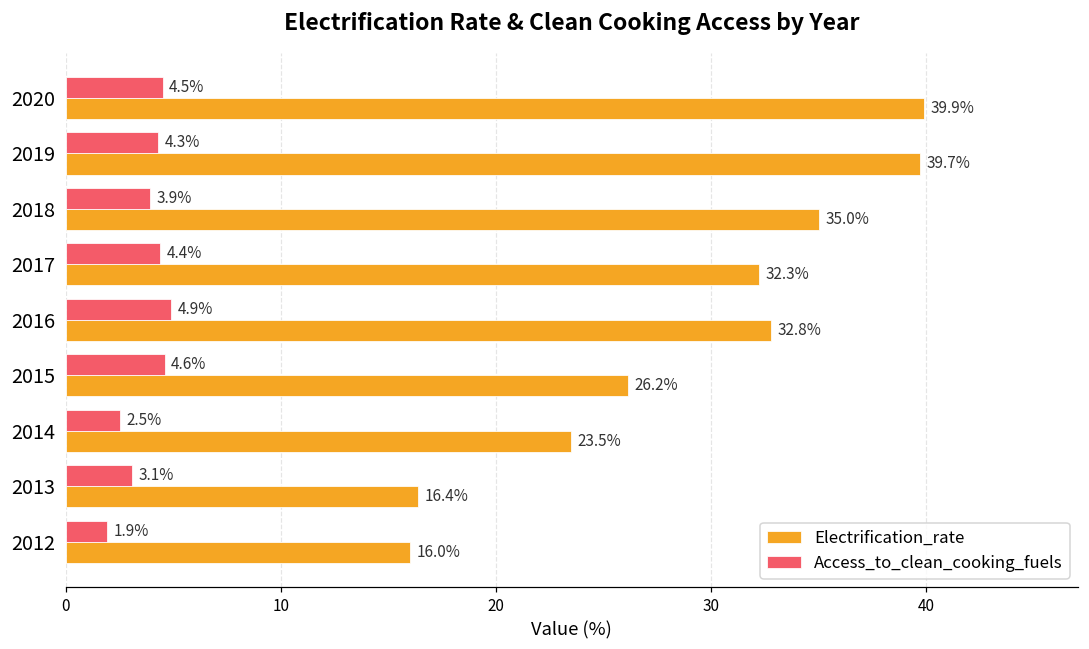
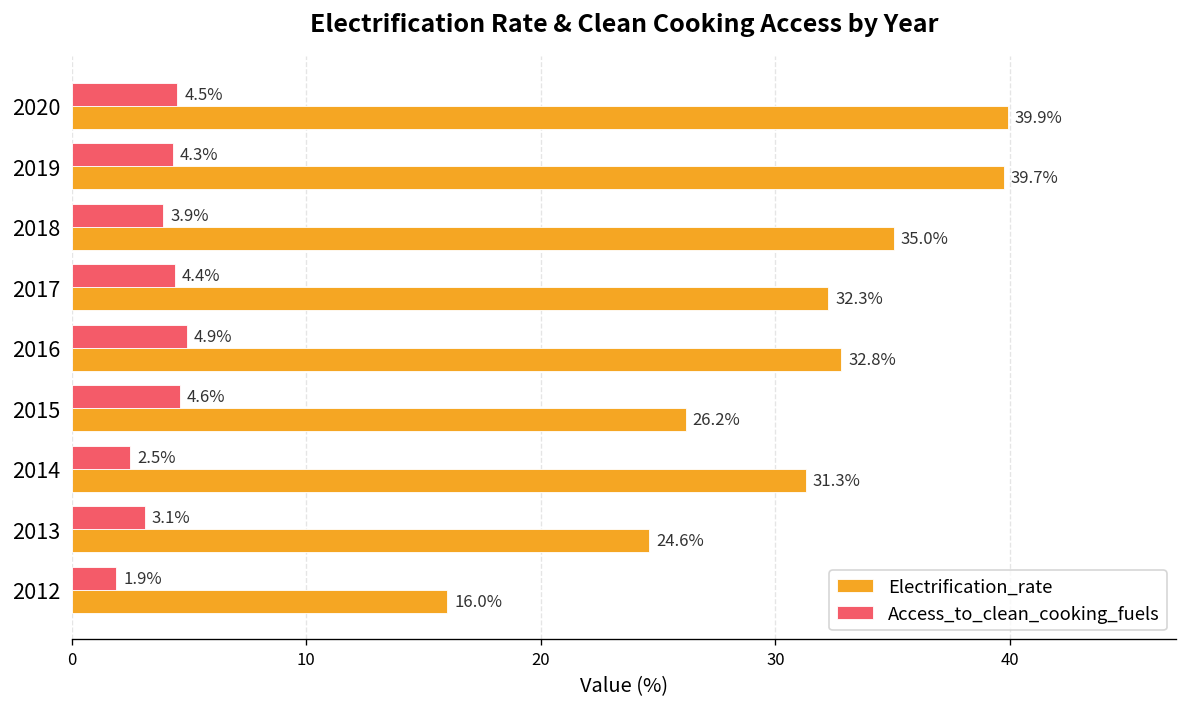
Electrification_rate, 2014: 23.5% -> 31.3%
Electrification_rate, 2013: 16.4% -> 24.6%
